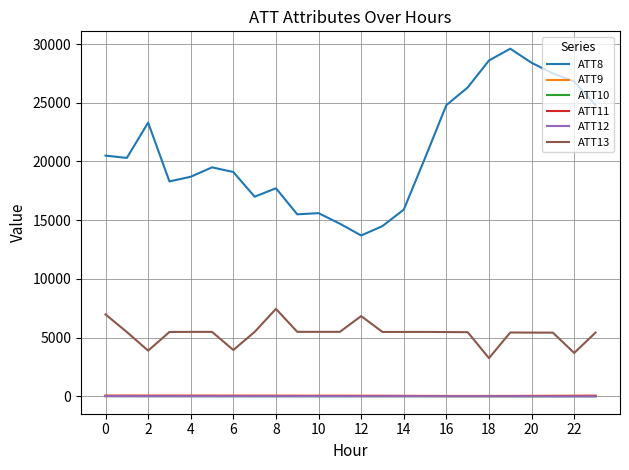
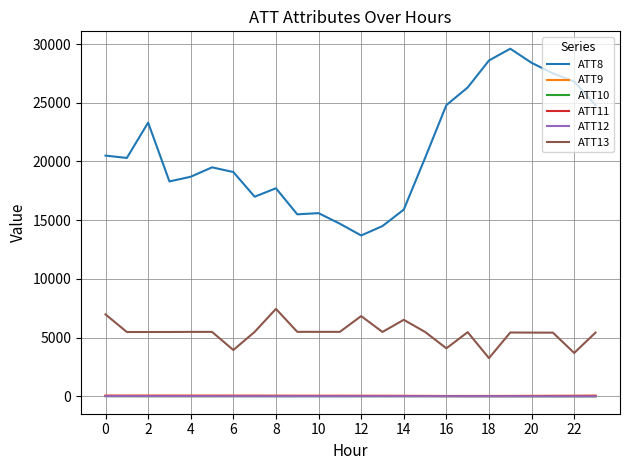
ATT13, 2: 3900 -> 5500
ATT13, 14: 5500 -> 6500
ATT13, 16: 5500 -> 4100
